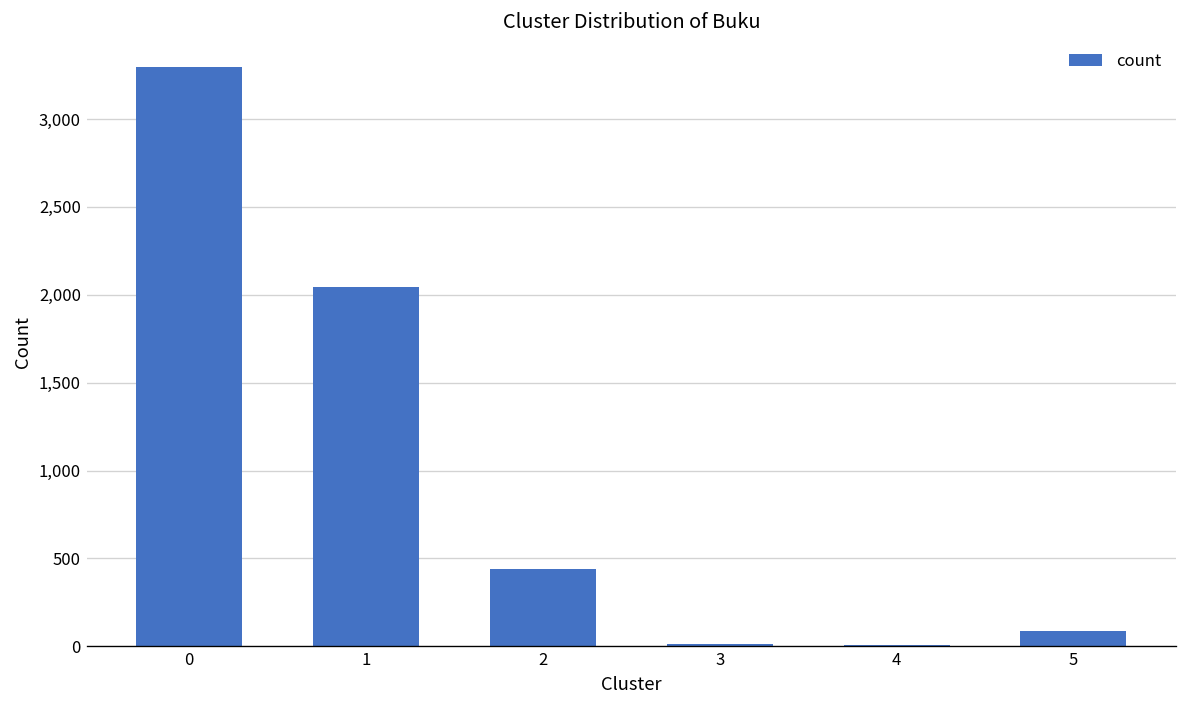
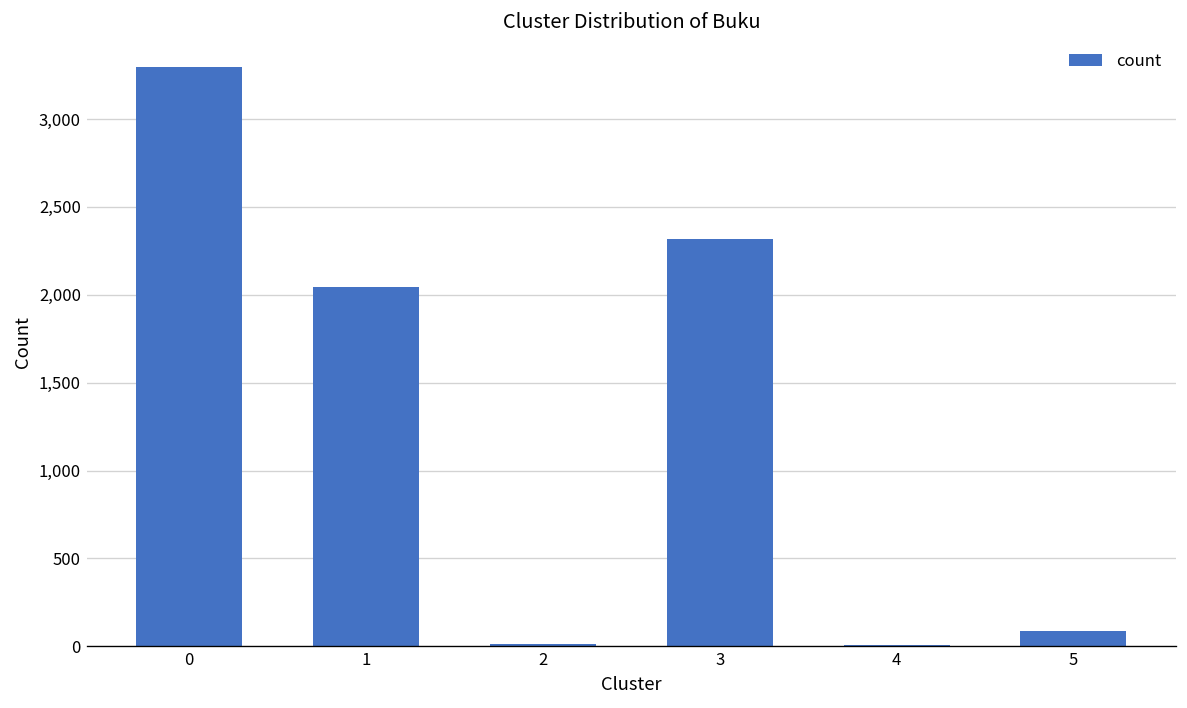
2: 440 -> 10
3: 10 -> 2,320
